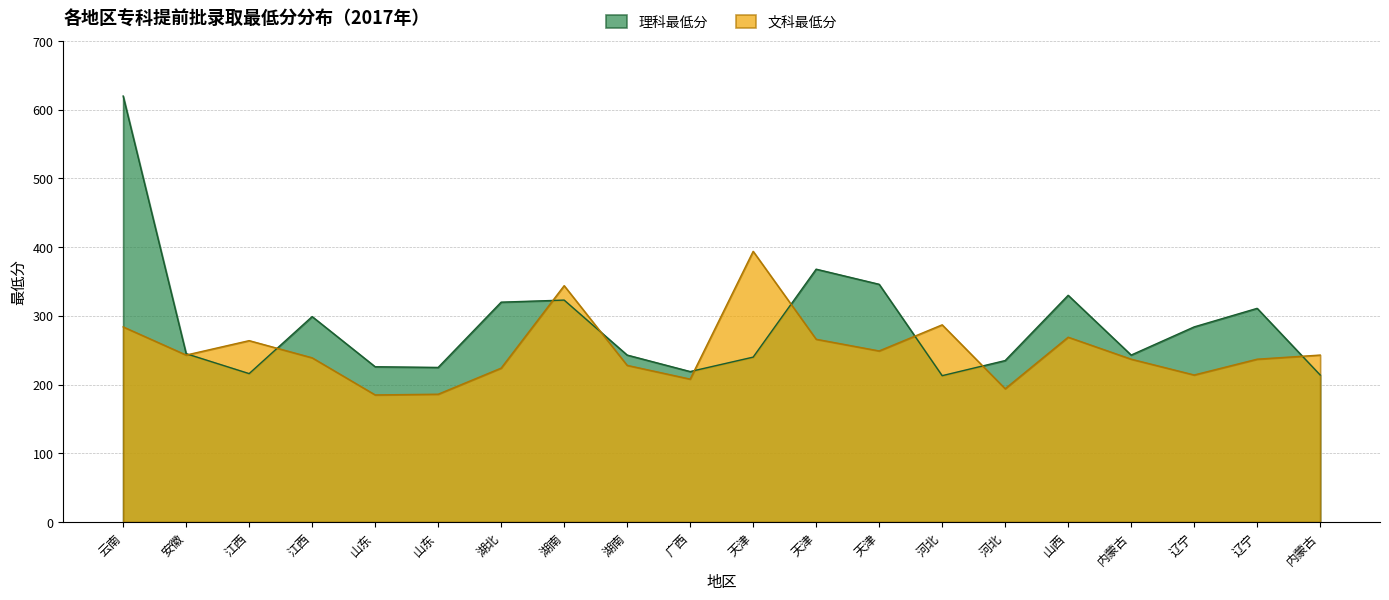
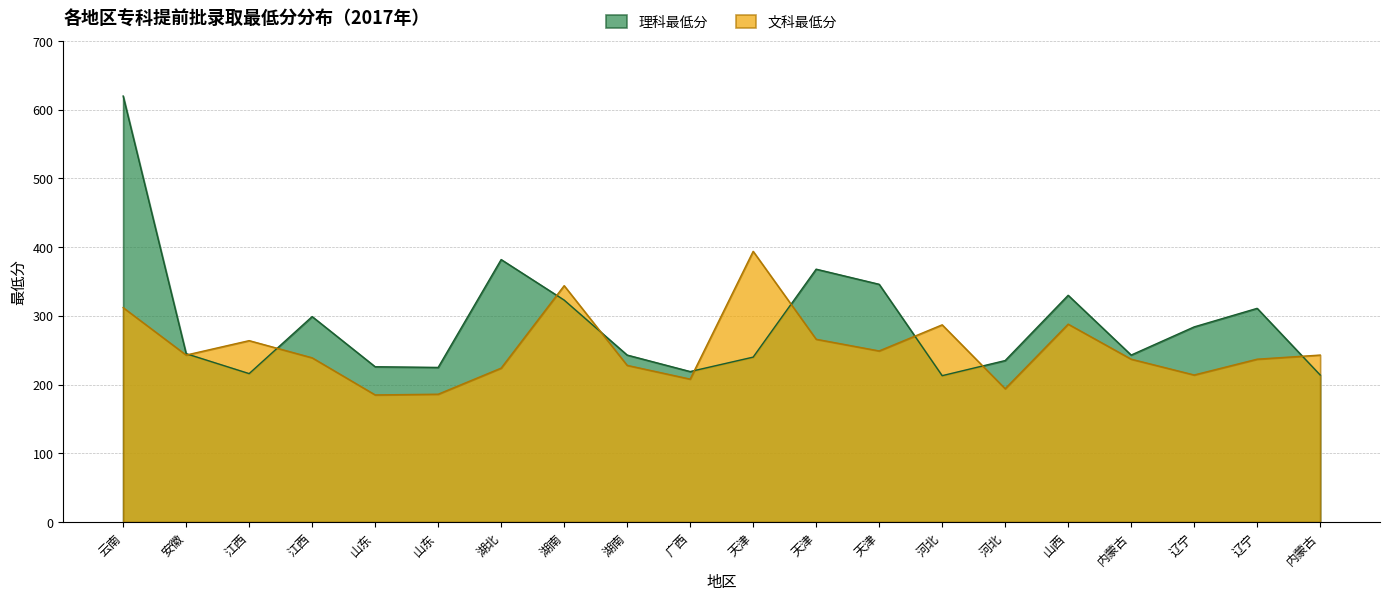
文科最低分, 云南: 280 -> 310
理科最低分, 湖北: 320 -> 380
文科最低分, 山西: 270 -> 290
